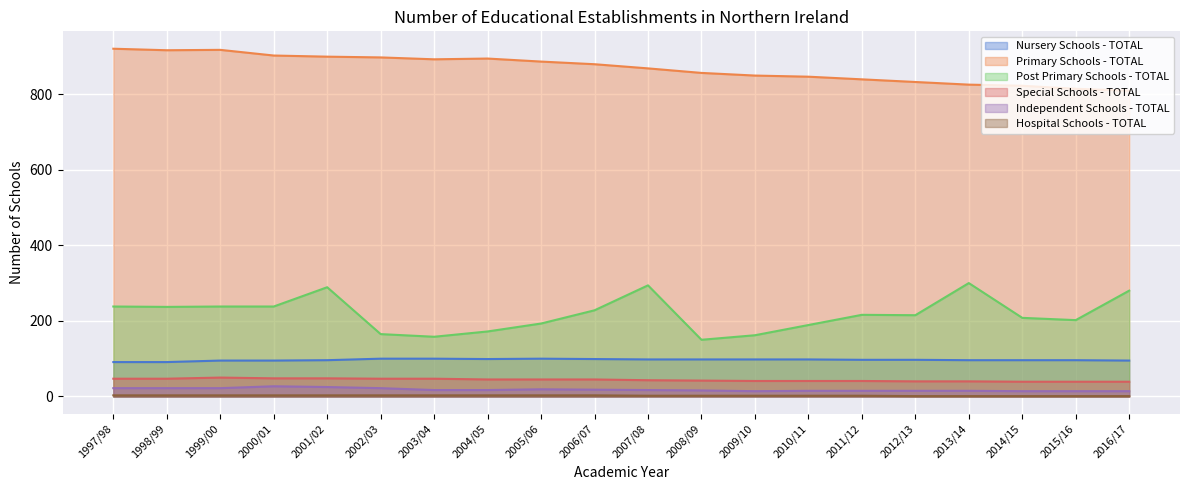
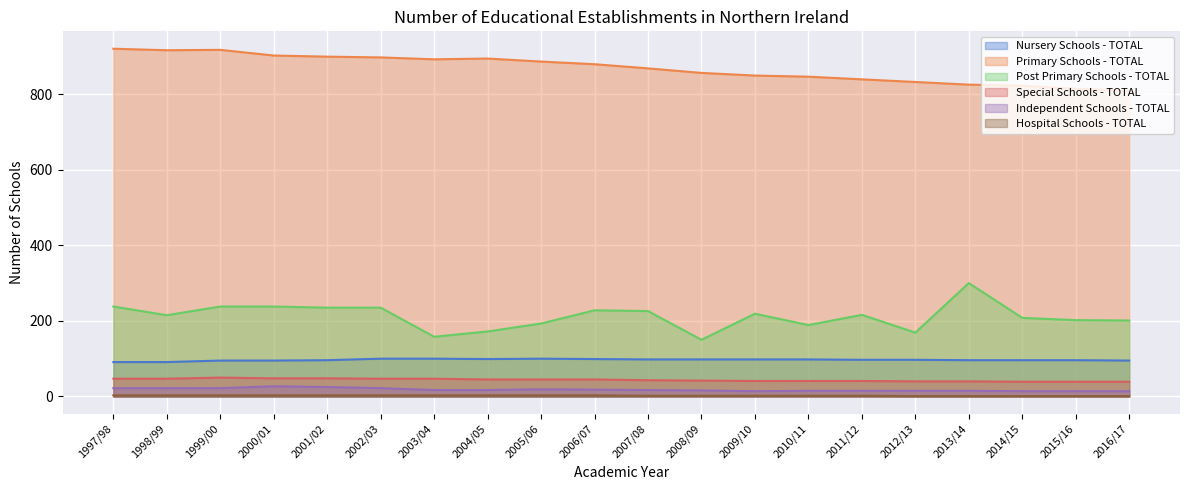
Post Primary Schools - TOTAL, 1998/99: 240 -> 220
Post Primary Schools - TOTAL, 2001/02: 290 -> 240
Post Primary Schools - TOTAL, 2002/03: 170 -> 240
Post Primary Schools - TOTAL, 2007/08: 290 -> 230
Post Primary Schools - TOTAL, 2009/10: 160 -> 220
Post Primary Schools - TOTAL, 2012/13: 220 -> 170
Post Primary Schools - TOTAL, 2016/17: 280 -> 200
